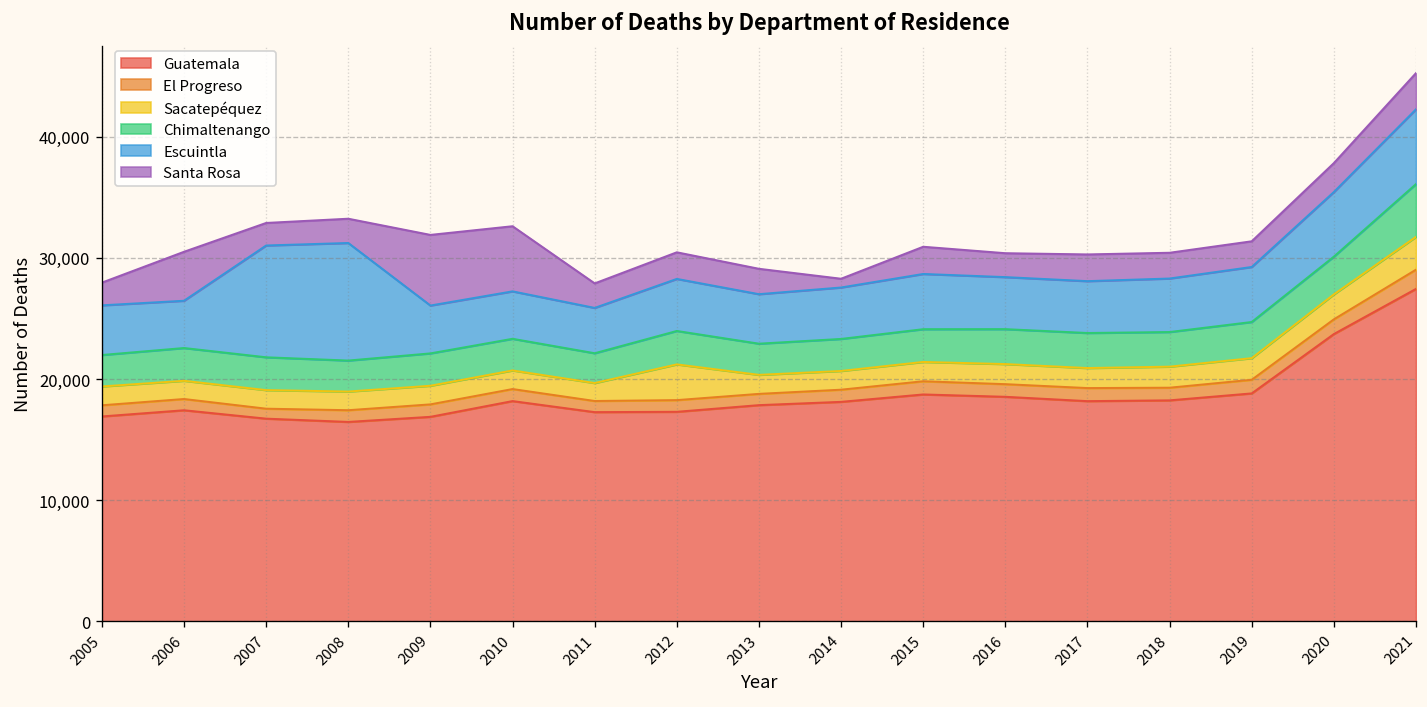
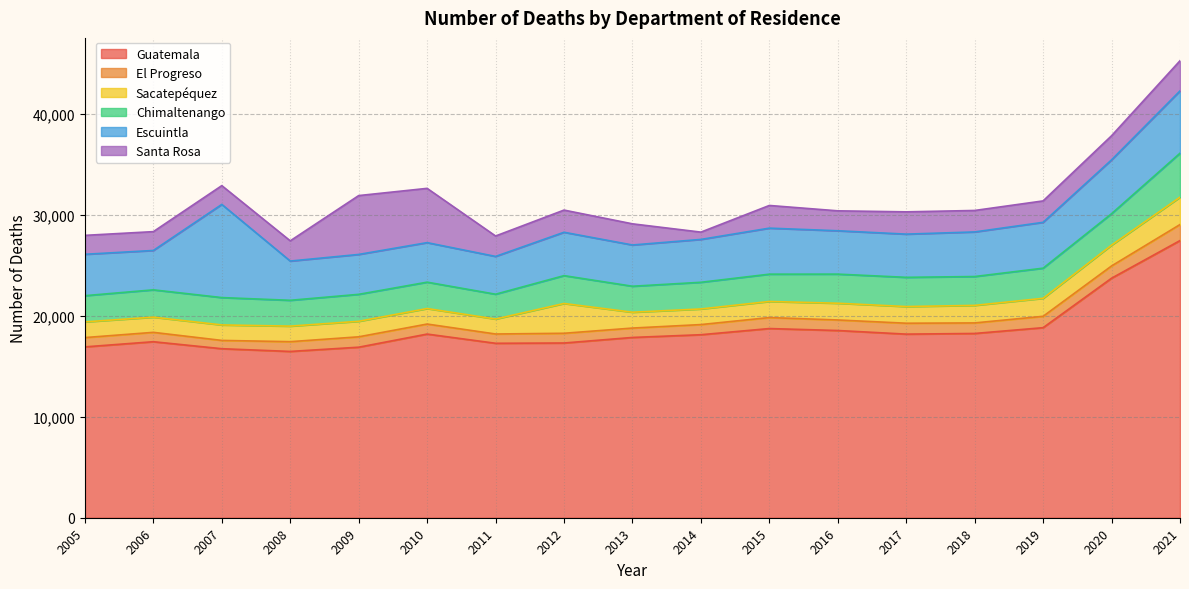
Santa Rosa, 2006: 4,000 -> 1,900
Escuintla, 2008: 9,700 -> 3,900
